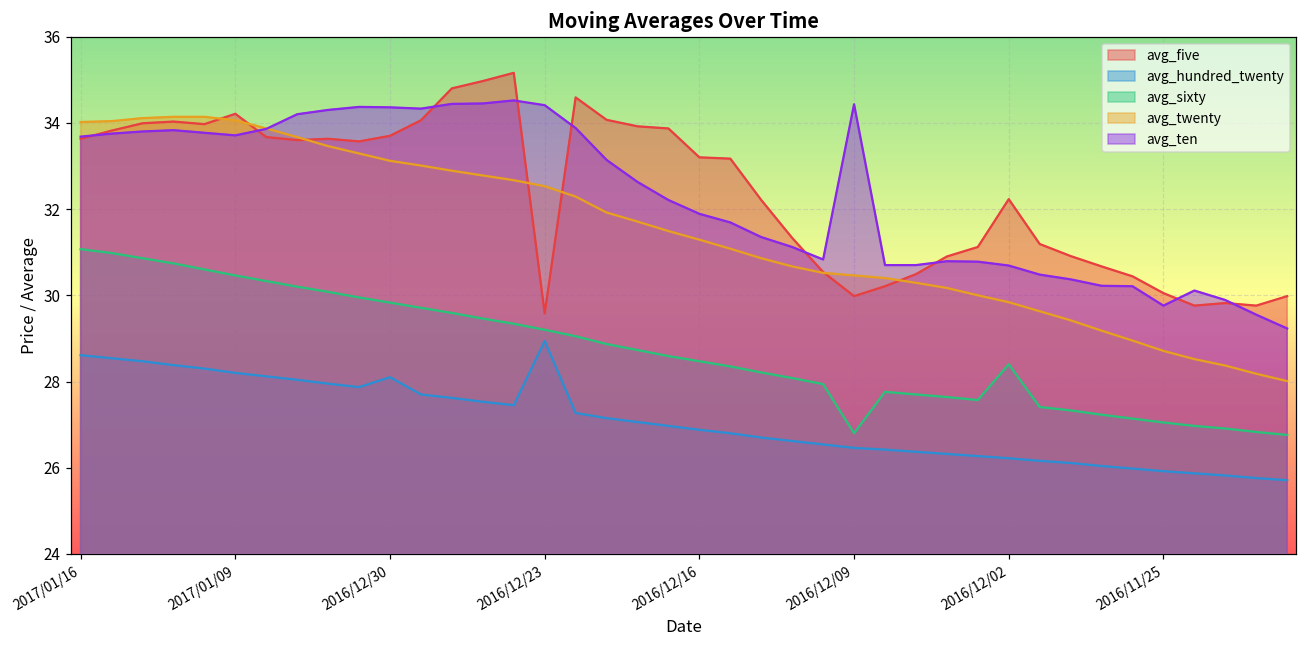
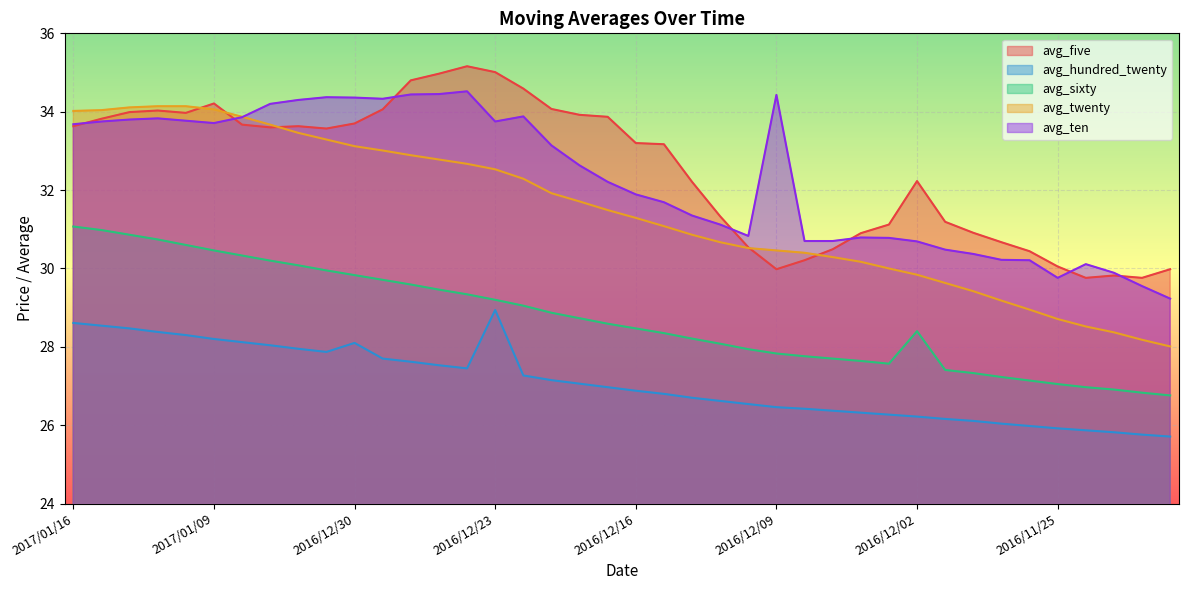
avg_five, 2016/12/23: 29.6 -> 35.0
avg_ten, 2016/12/23: 34.4 -> 33.8
avg_sixty, 2016/12/09: 26.8 -> 27.8
